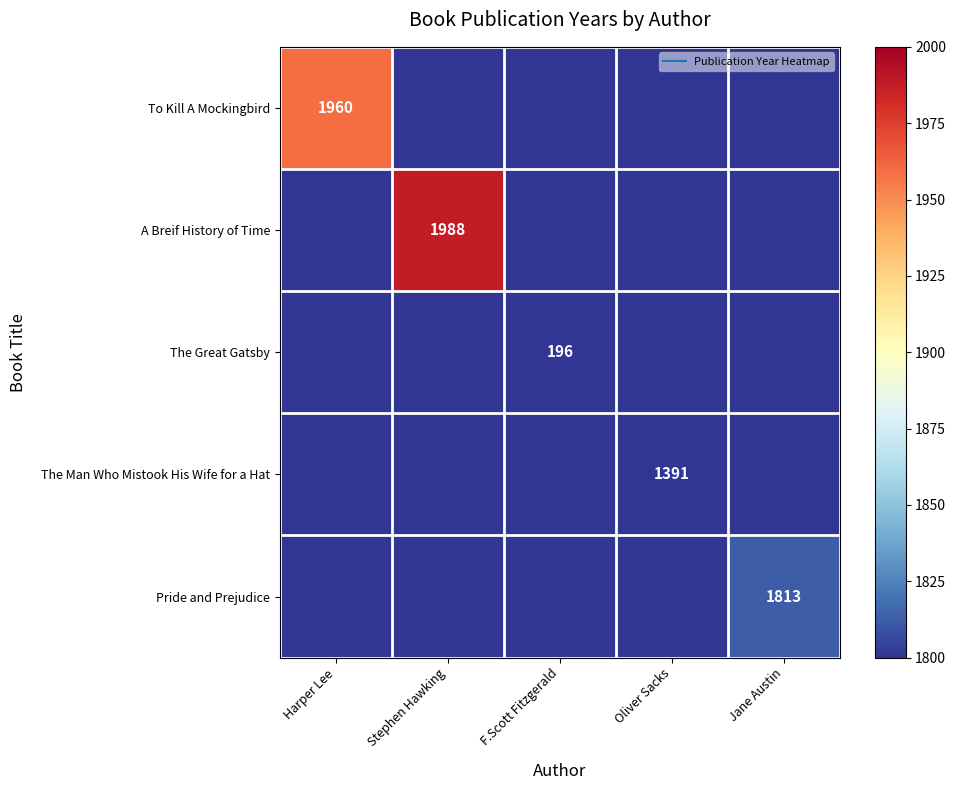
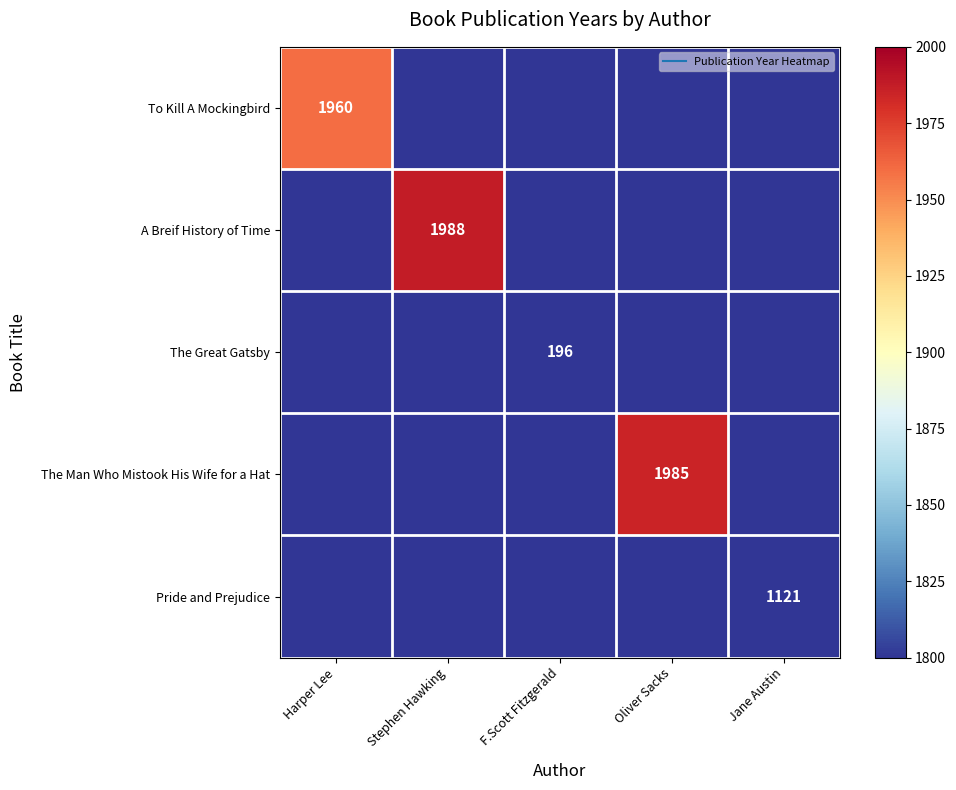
The Man Who Mistook His Wife for a Hat, Oliver Sacks: 1391 -> 1985
Pride and Prejudice, Jane Austin: 1813 -> 1121
